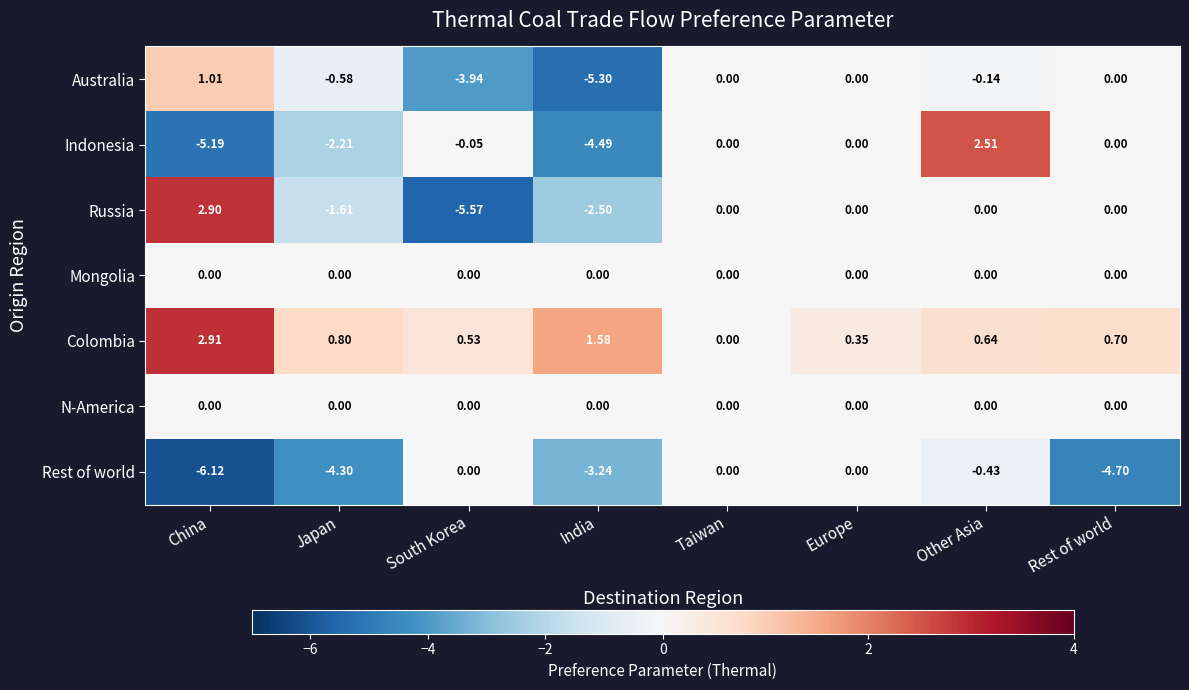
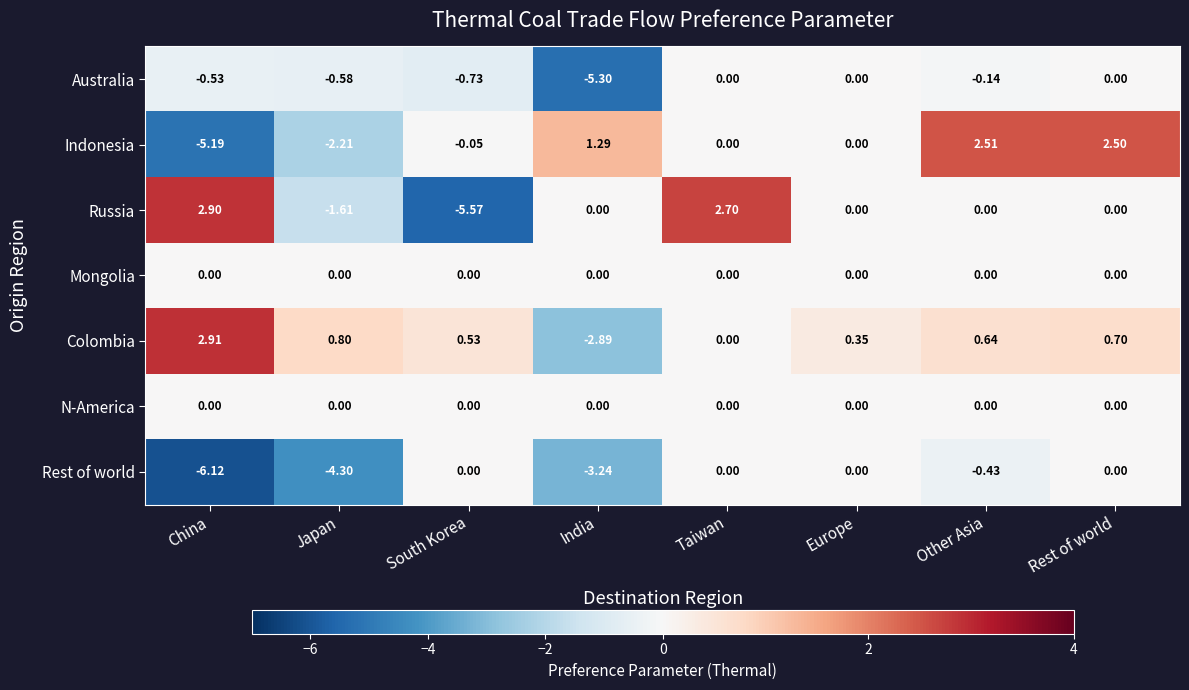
Australia, China: 1.01 -> -0.53
Australia, South Korea: -3.94 -> -0.73
Indonesia, India: -4.49 -> 1.29
Indonesia, Rest of world: 0.00 -> 2.50
Russia, India: -2.50 -> 0.00
Russia, Taiwan: 0.00 -> 2.70
Colombia, India: 1.58 -> -2.89
Rest of world, Rest of world: -4.70 -> 0.00
